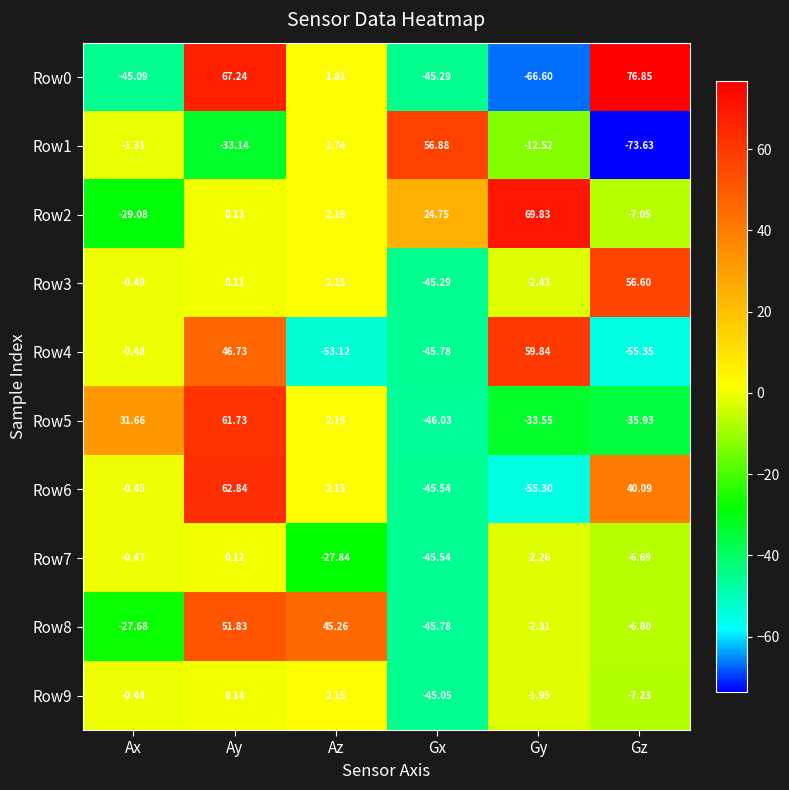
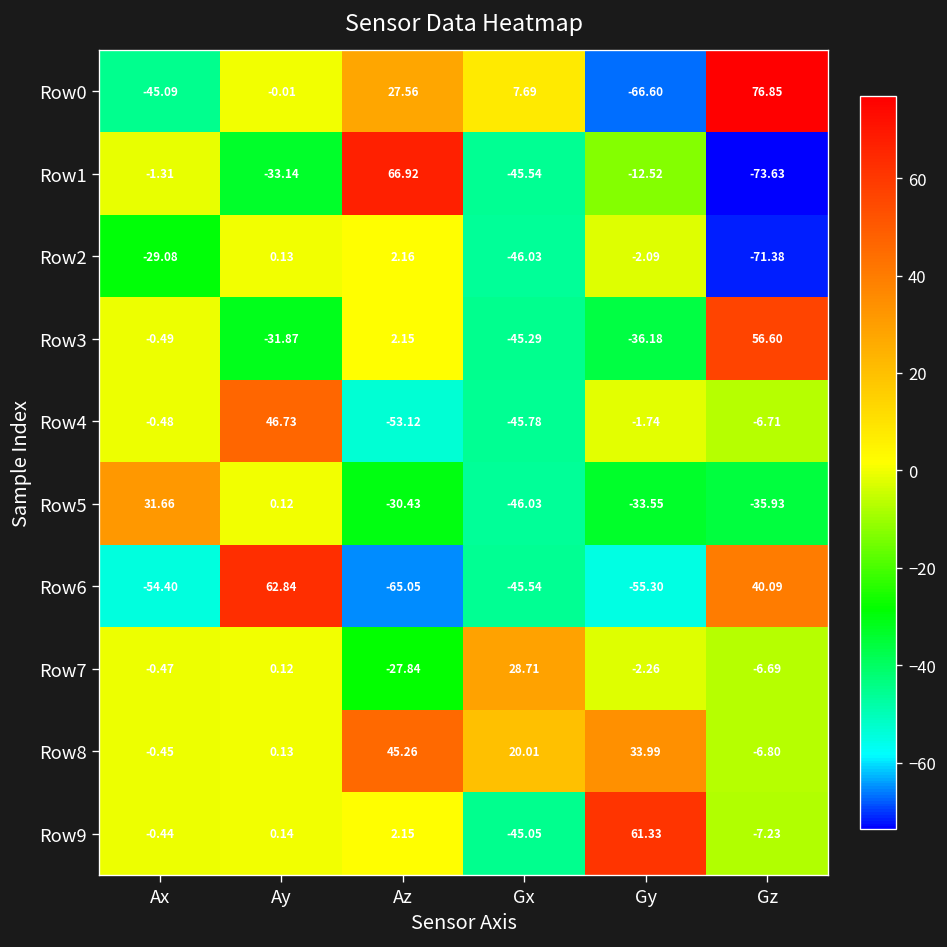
Row0, Ay: 67.24 -> -0.01
Row0, Az: 1.81 -> 27.56
Row0, Gx: -45.29 -> 7.69
Row1, Az: 1.74 -> 66.92
Row1, Gx: 56.88 -> -45.54
Row2, Gx: 24.75 -> -46.03
Row2, Gy: 69.83 -> -2.09
Row2, Gz: -7.05 -> -71.38
Row3, Ay: 0.11 -> -31.87
Row3, Gy: -2.43 -> -36.18
Row4, Gy: 59.84 -> -1.74
Row4, Gz: -55.35 -> -6.71
Row5, Ay: 61.73 -> 0.12
Row5, Az: 2.15 -> -30.43
Row6, Ax: -0.45 -> -54.40
Row6, Az: 2.15 -> -65.05
Row7, Gx: -45.54 -> 28.71
Row8, Ax: -27.68 -> -0.45
Row8, Ay: 51.83 -> 0.13
Row8, Gx: -45.78 -> 20.01
Row8, Gy: -2.31 -> 33.99
Row9, Gy: -1.95 -> 61.33
